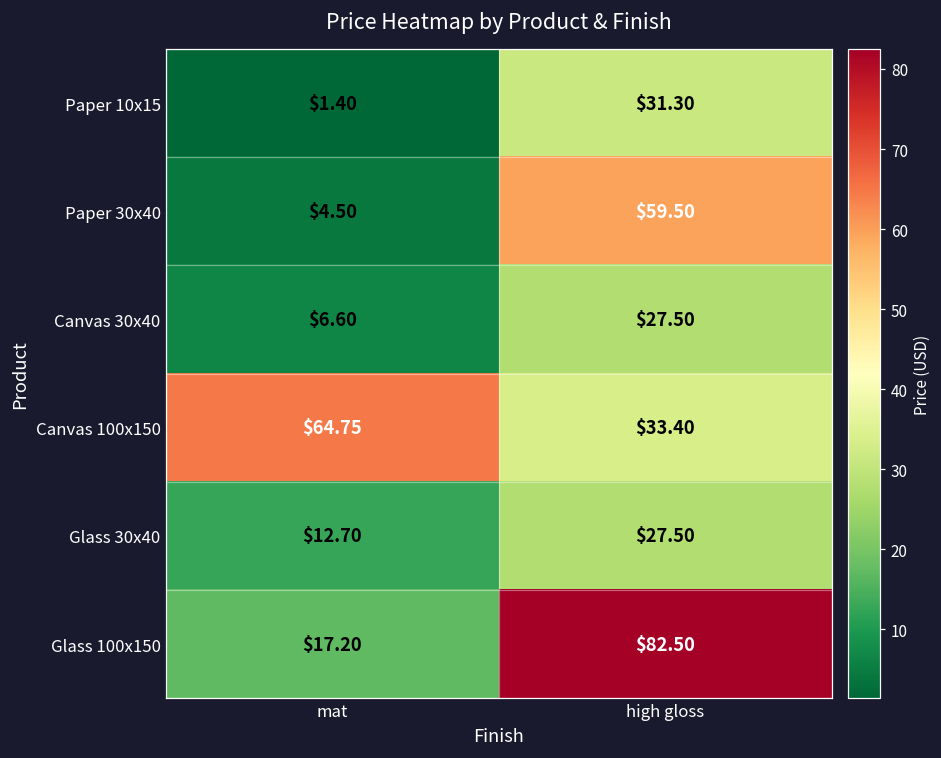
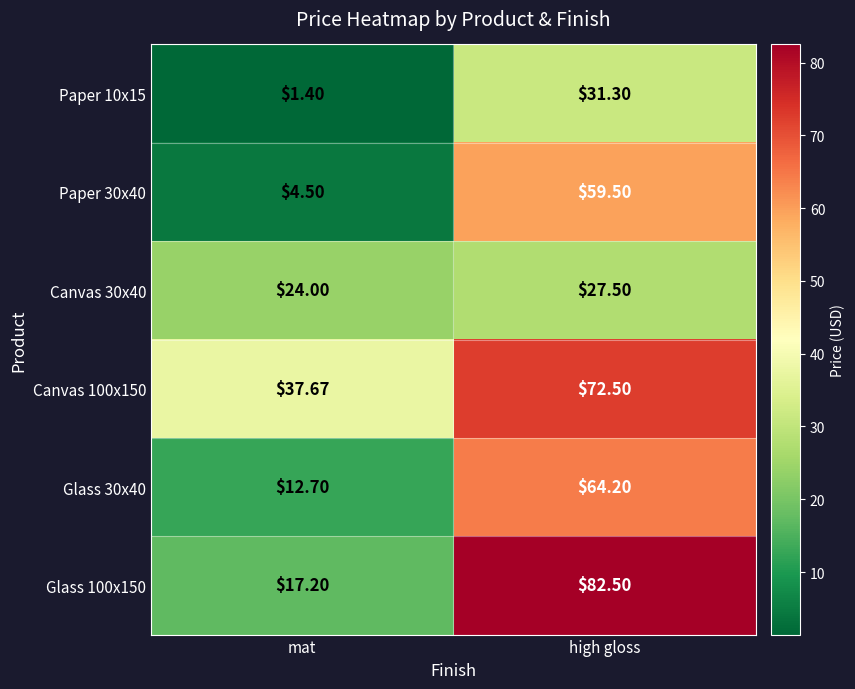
Canvas 30x40, mat: $6.60 -> $24.00
Canvas 100x150, mat: $64.75 -> $37.67
Canvas 100x150, high gloss: $33.40 -> $72.50
Glass 30x40, high gloss: $27.50 -> $64.20
